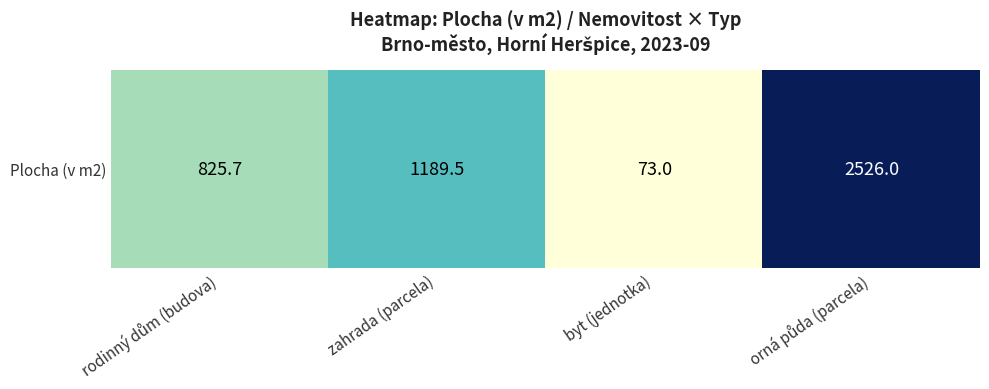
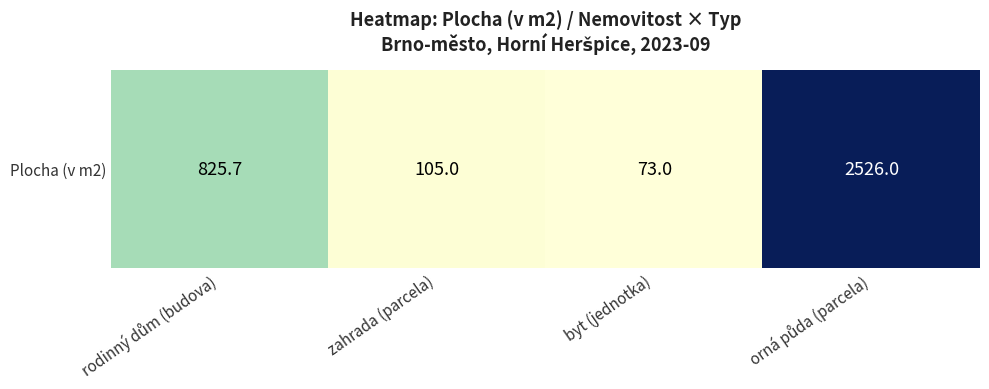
Plocha (v m2), zahrada (parcela): 1189.5 -> 105.0
